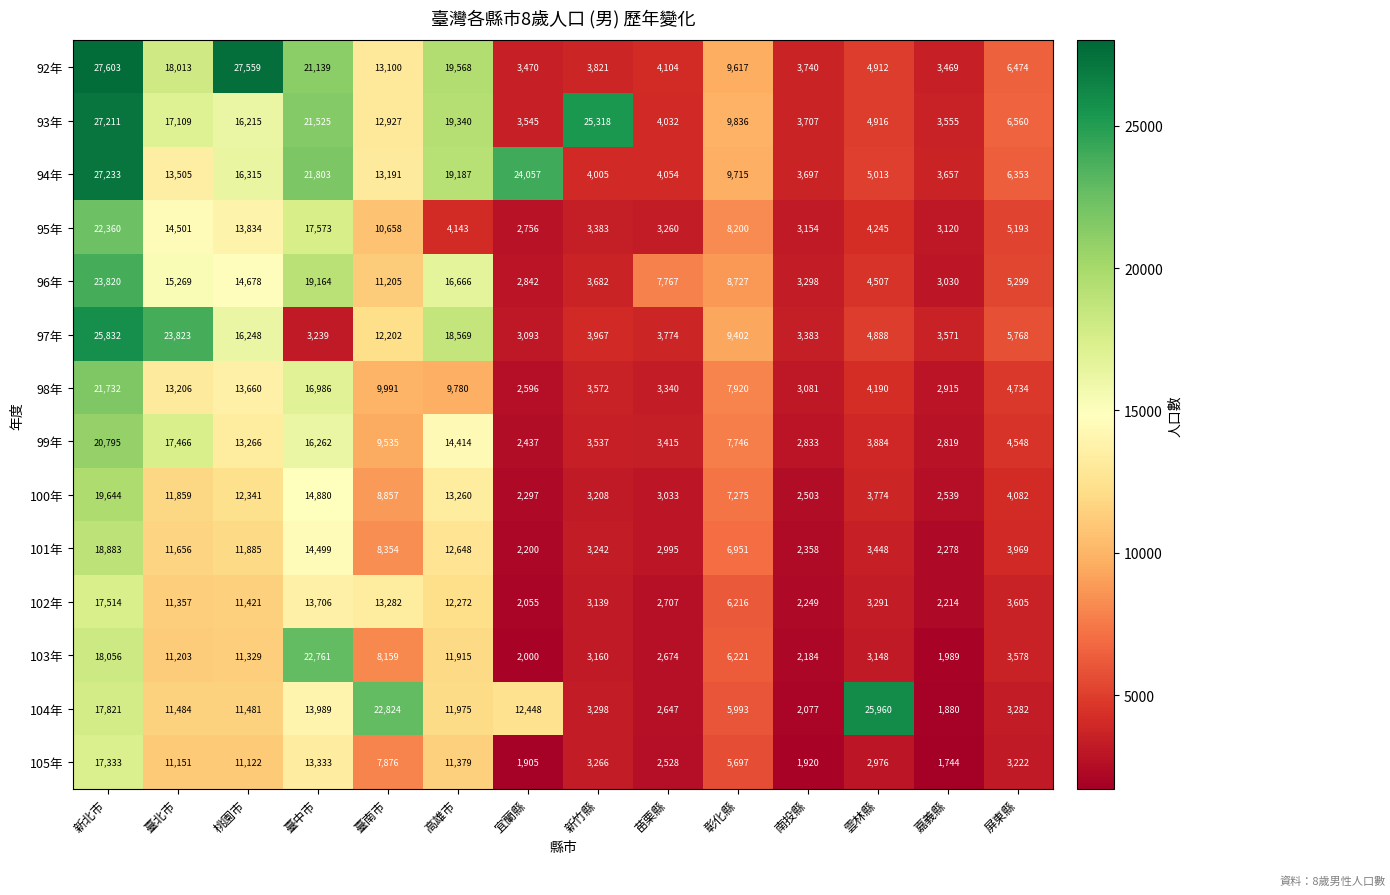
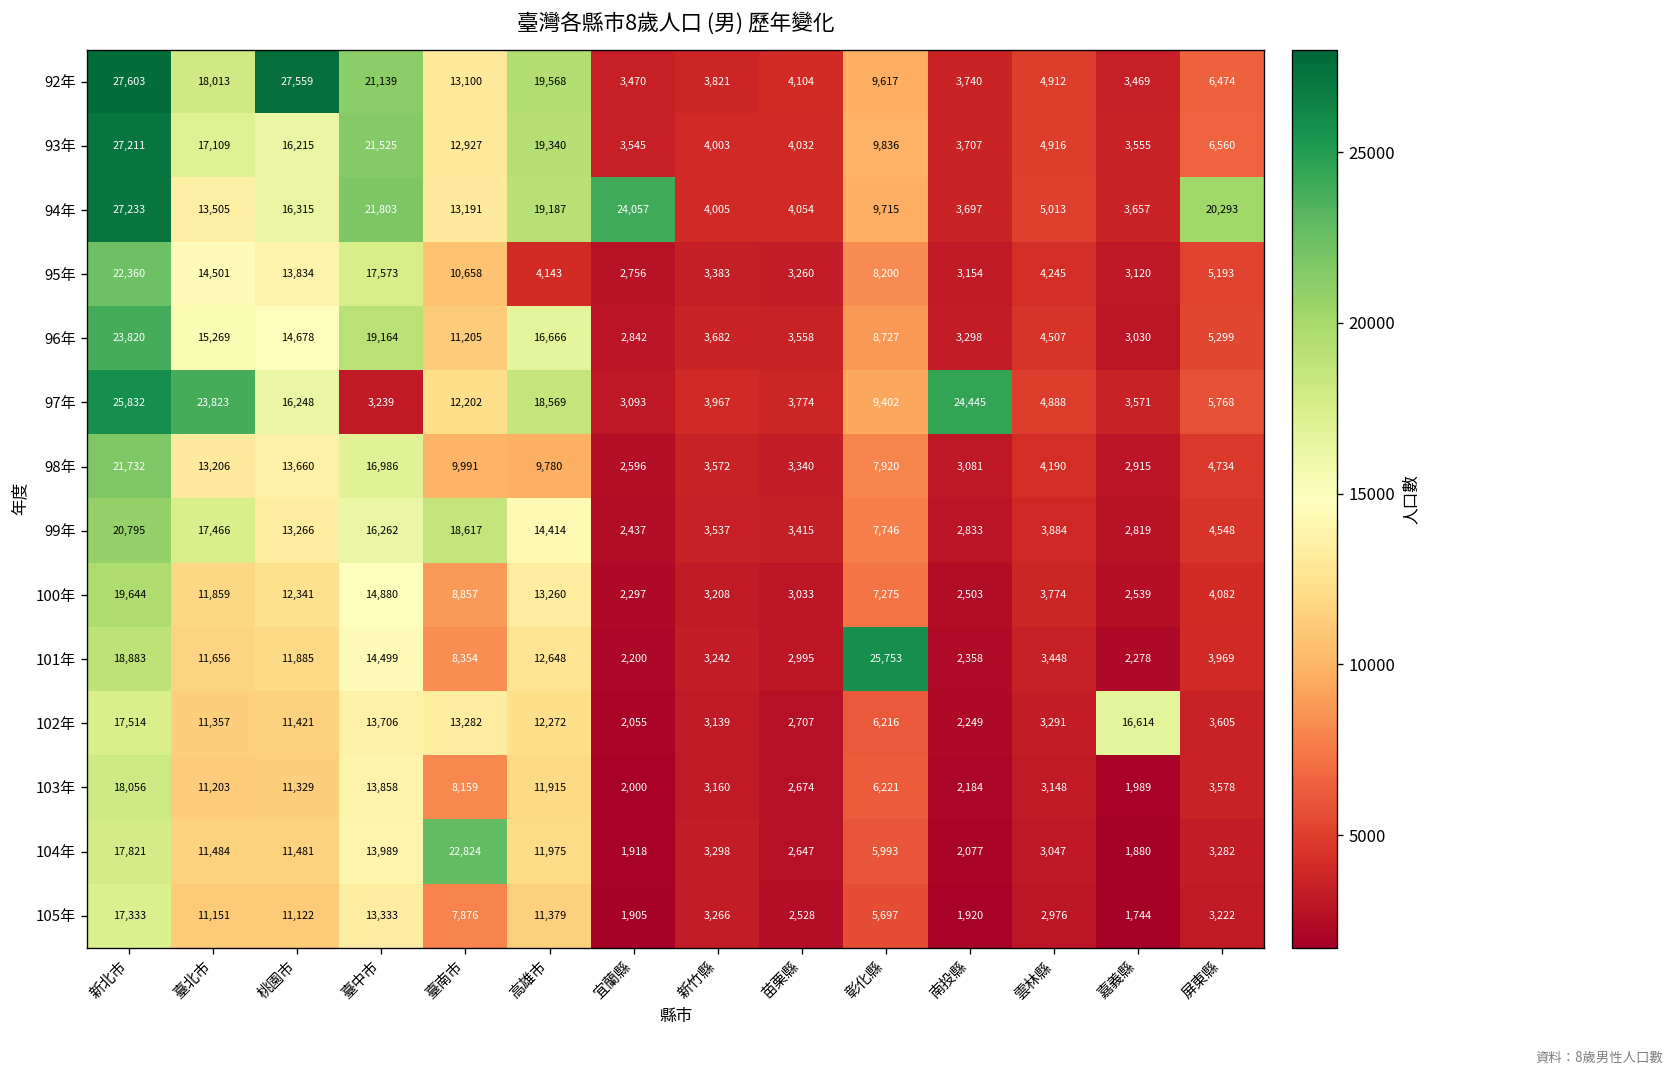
93年, 新竹縣: 25,318 -> 4,003
94年, 屏東縣: 6,353 -> 20,293
96年, 苗栗縣: 7,767 -> 3,558
97年, 南投縣: 3,383 -> 24,445
99年, 臺南市: 9,535 -> 18,617
101年, 彰化縣: 6,951 -> 25,753
102年, 嘉義縣: 2,214 -> 16,614
103年, 臺中市: 22,761 -> 13,858
104年, 宜蘭縣: 12,448 -> 1,918
104年, 雲林縣: 25,960 -> 3,047
